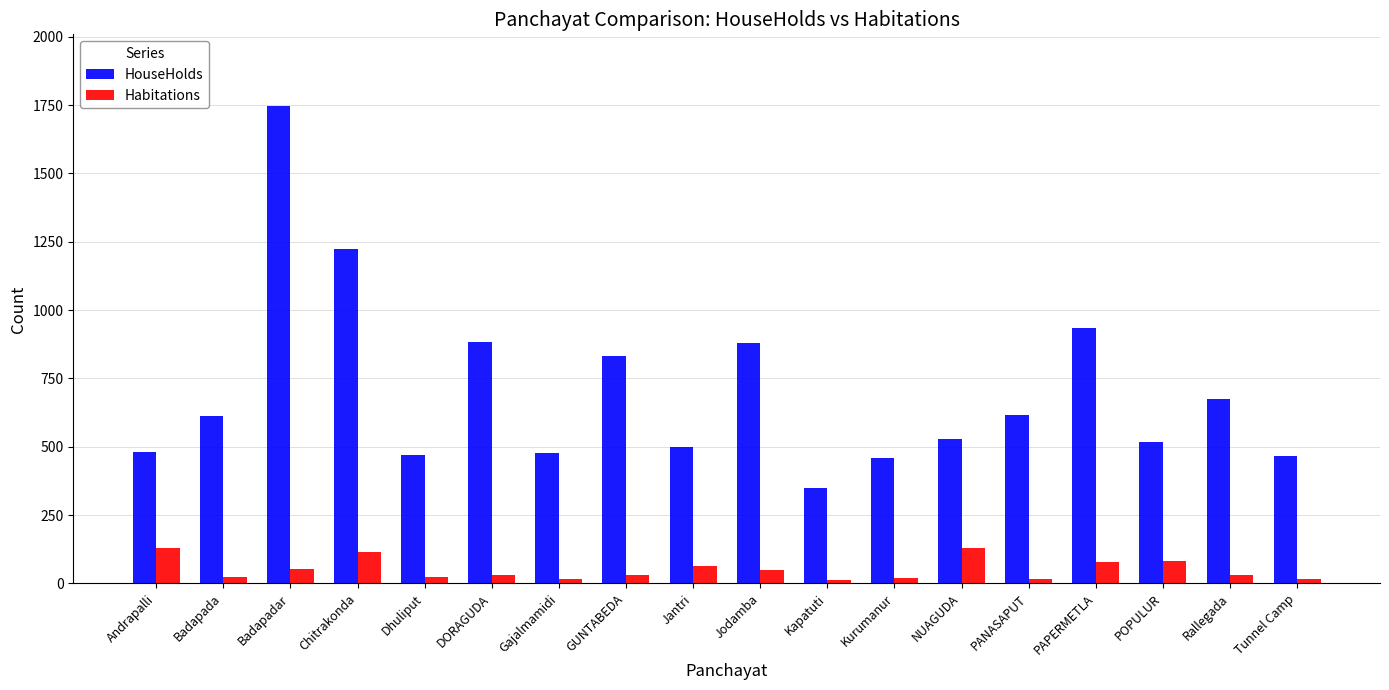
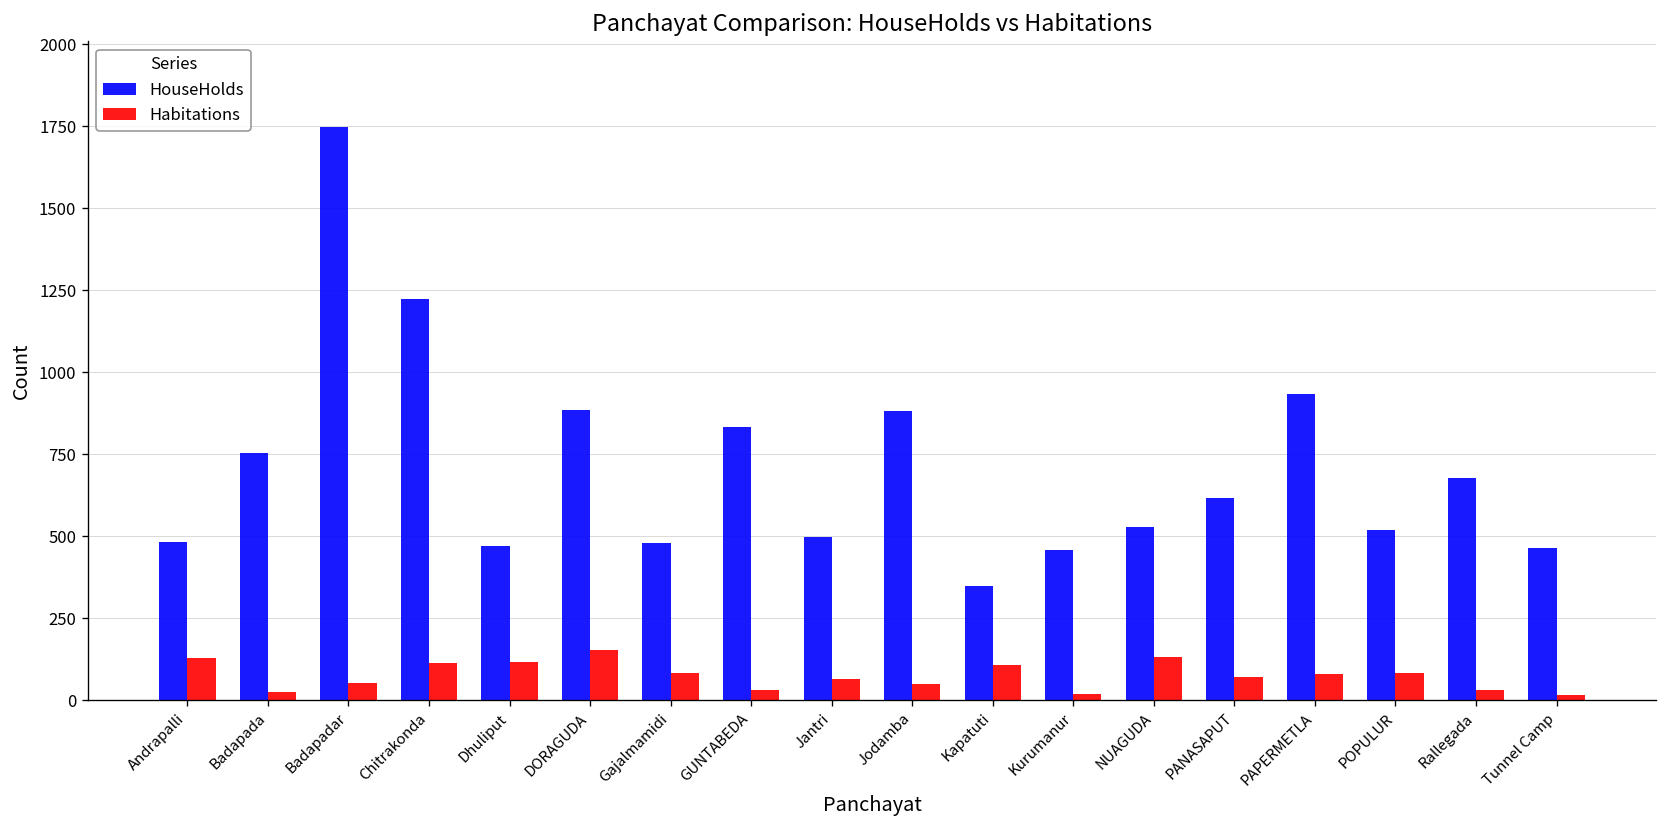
HouseHolds, Badapada: 610 -> 750
Habitations, Dhuliput: 20 -> 120
Habitations, DORAGUDA: 30 -> 150
Habitations, Gajalmamidi: 20 -> 80
Habitations, Kapatuti: 10 -> 110
Habitations, PANASAPUT: 20 -> 70
